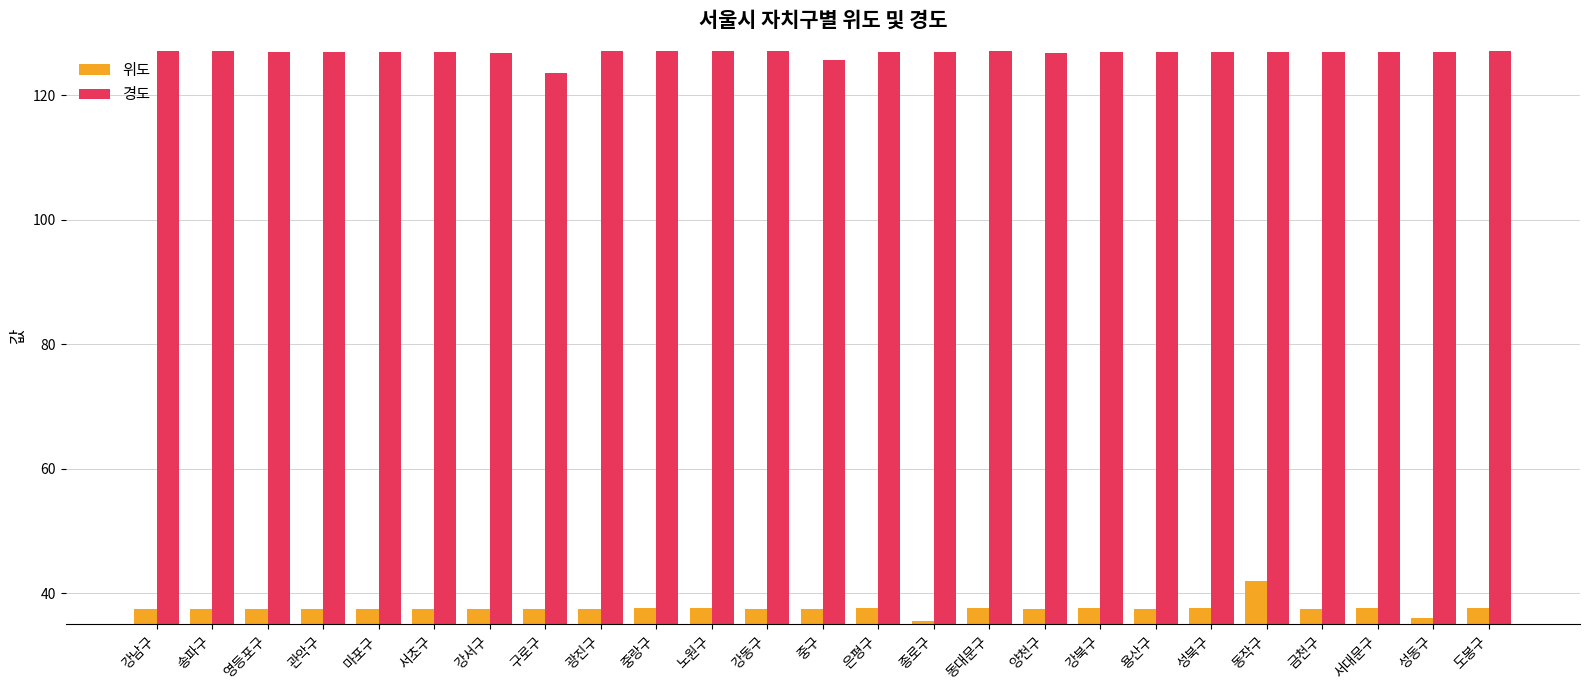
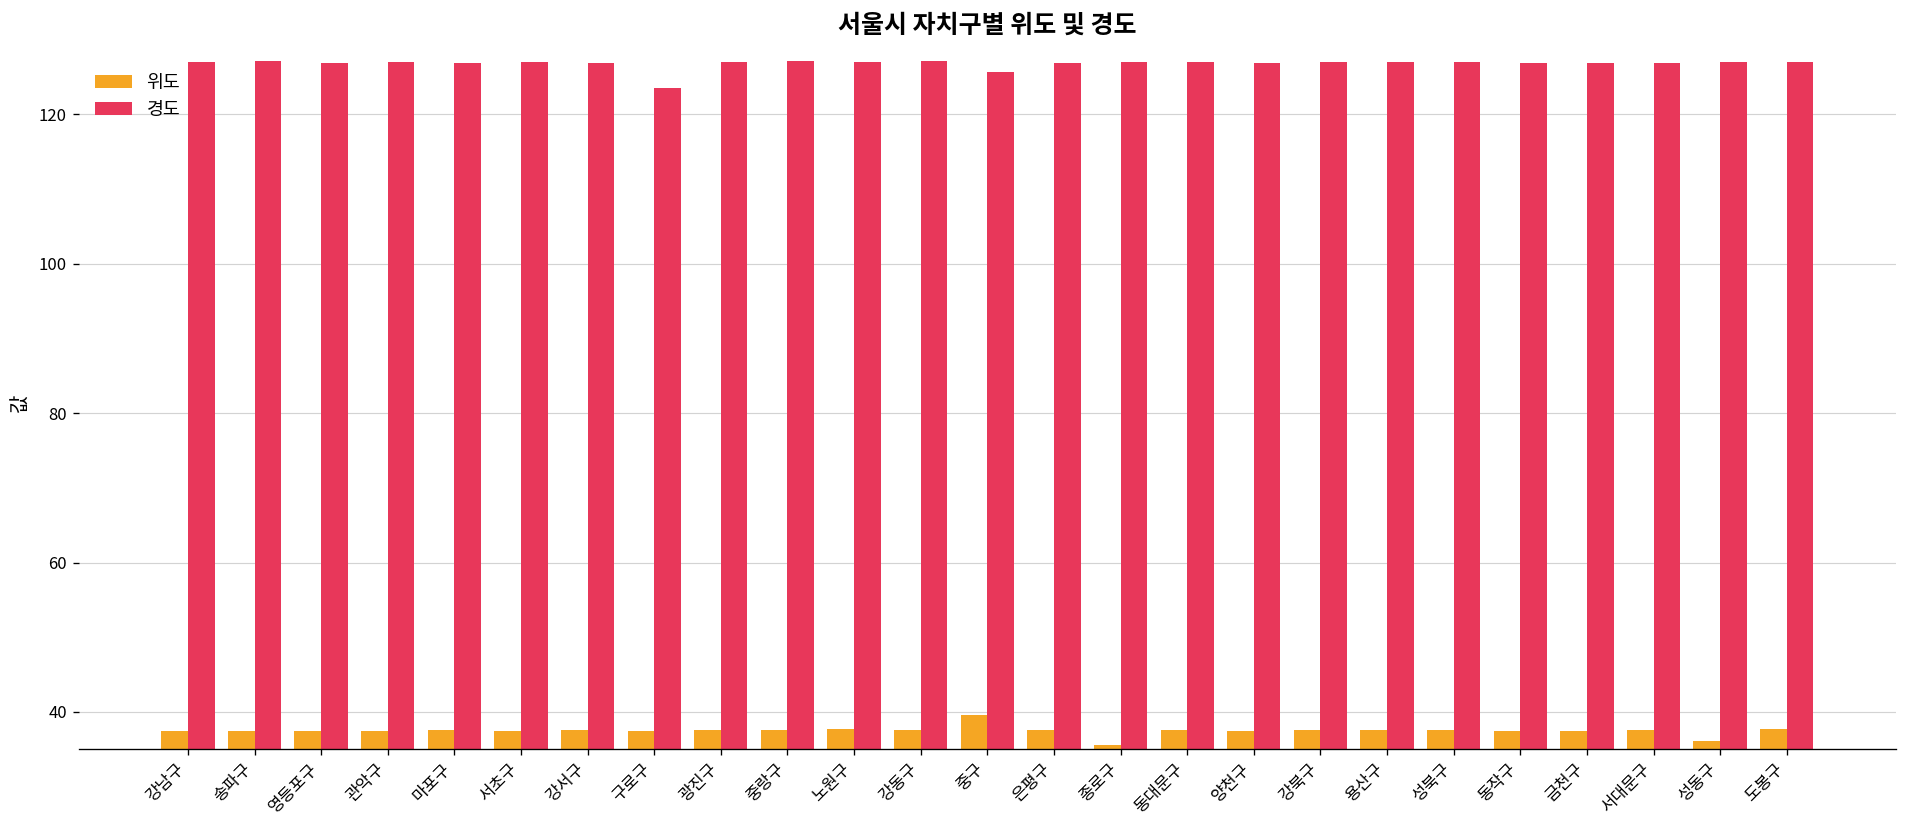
위도, 중구: 38 -> 40
위도, 동작구: 42 -> 38
